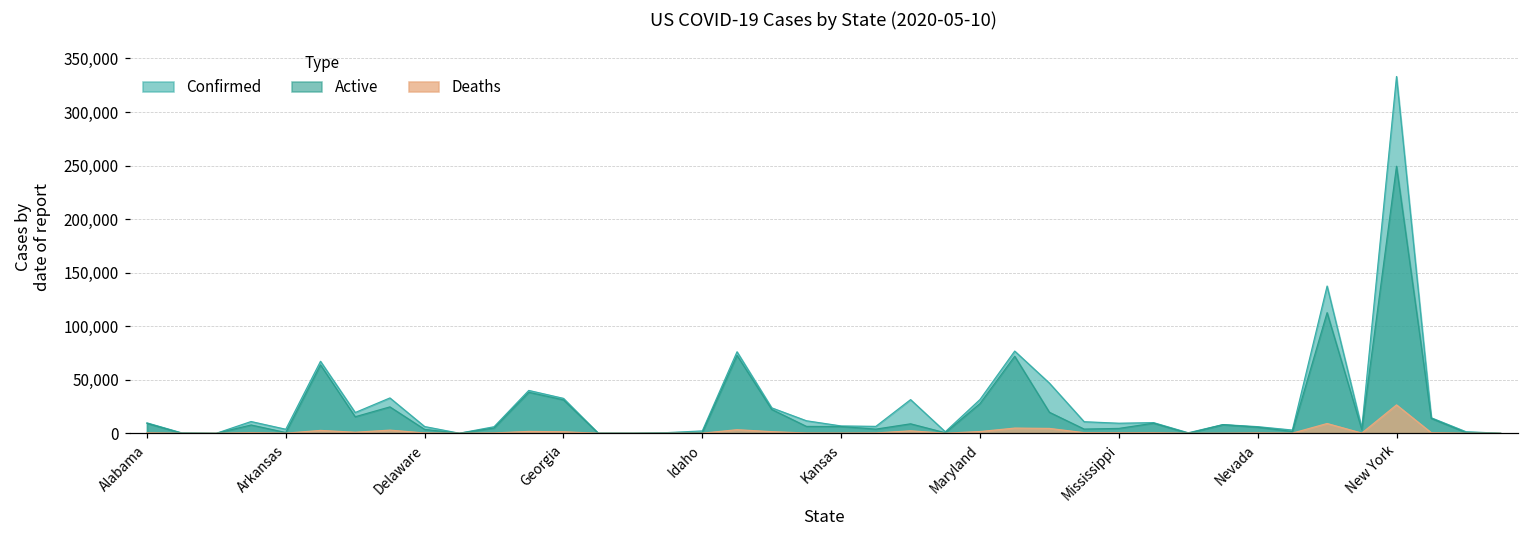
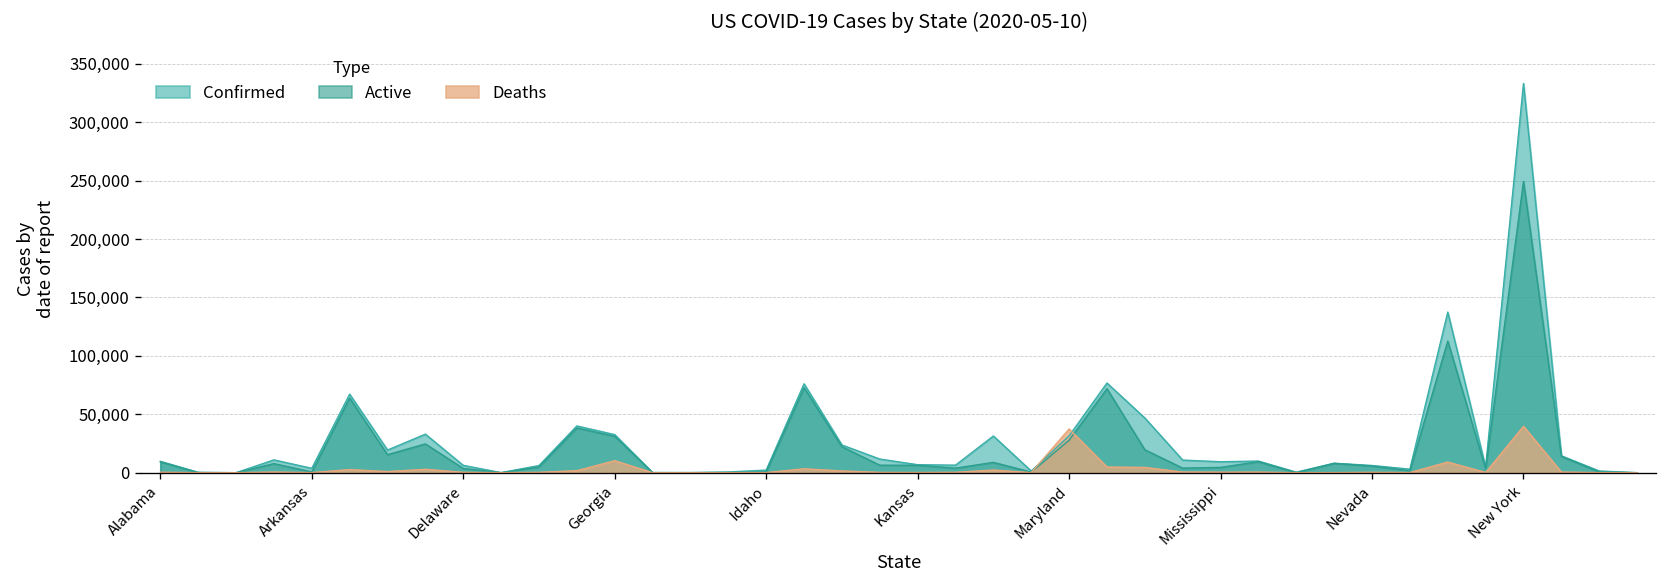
Deaths, Georgia: 0 -> 10,000
Deaths, Maryland: 0 -> 40,000
Deaths, New York: 30,000 -> 40,000
